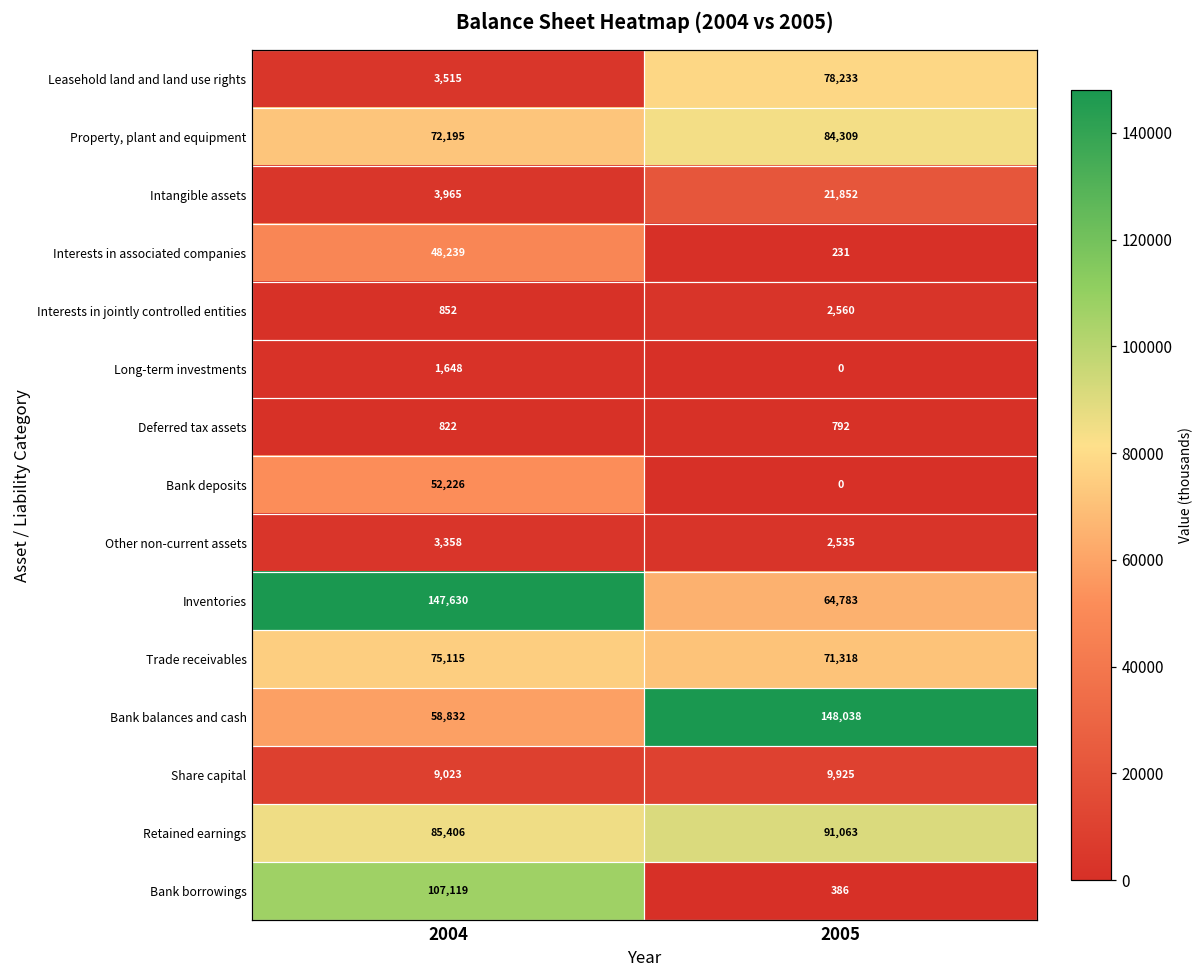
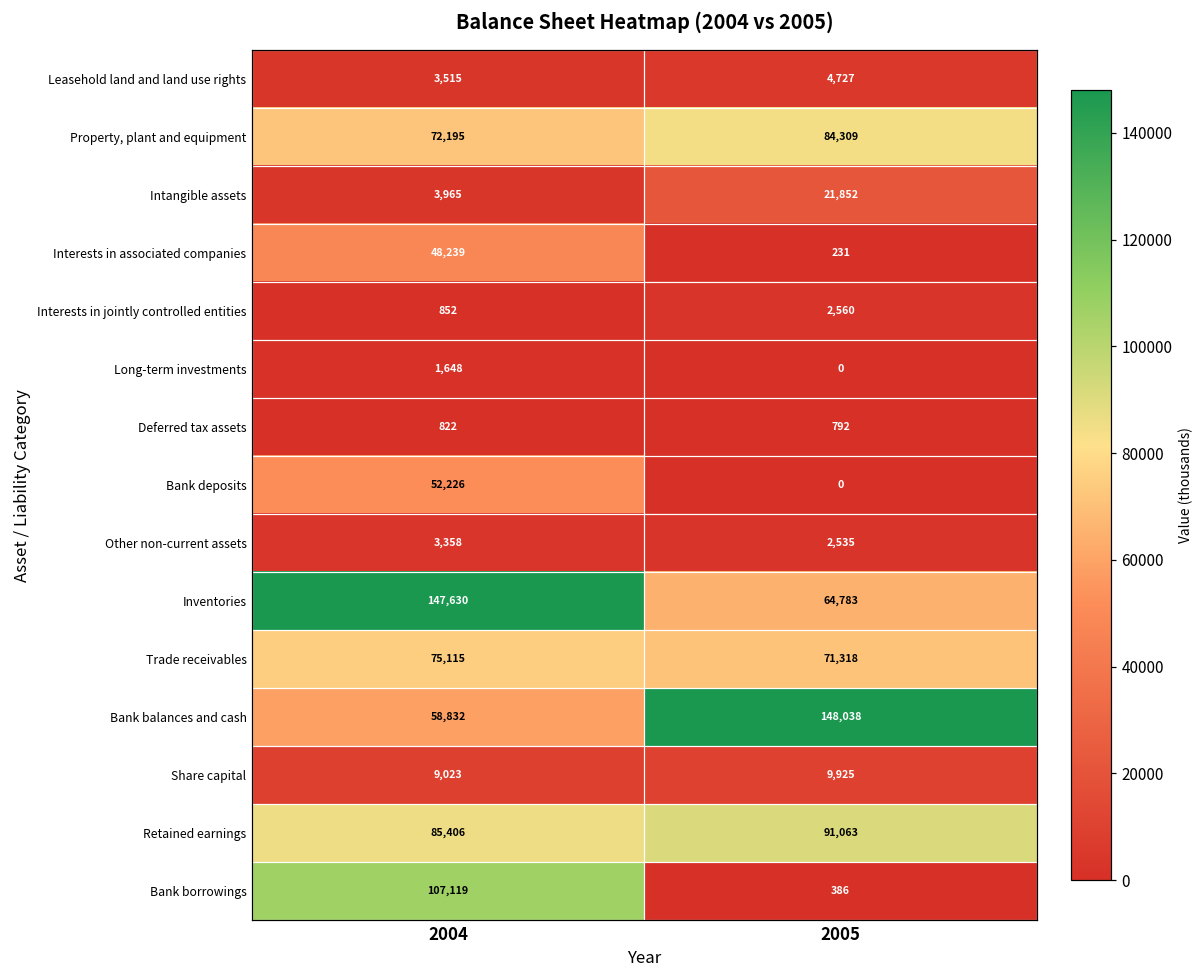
Leasehold land and land use rights, 2005: 78,233 -> 4,727
